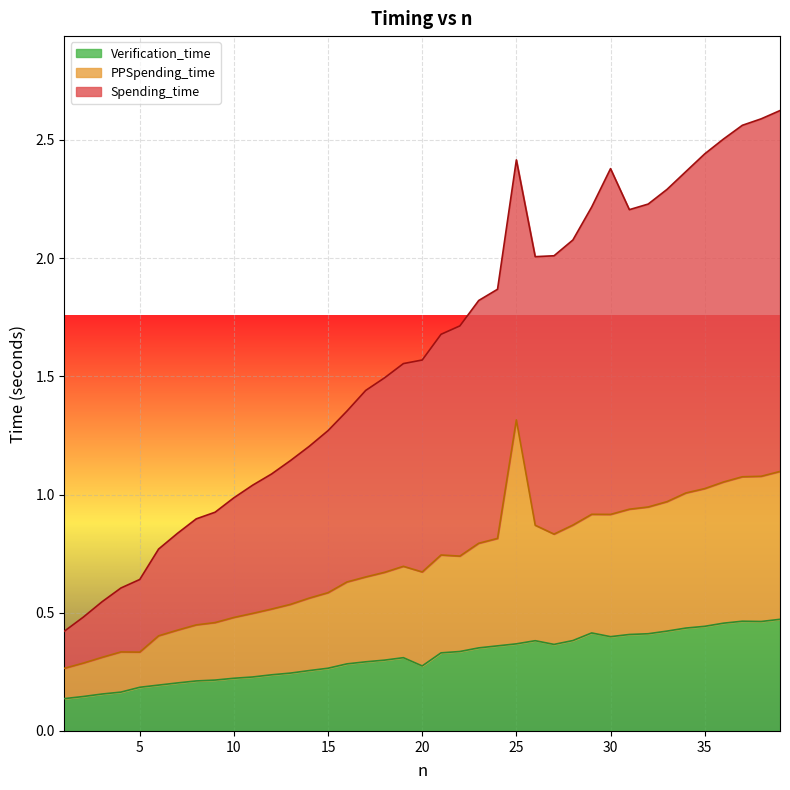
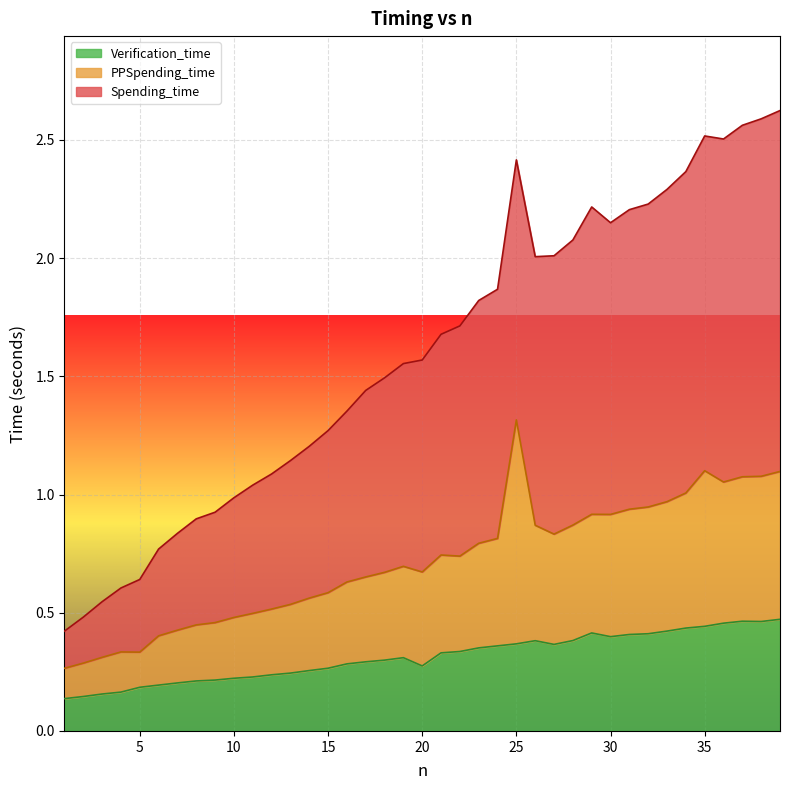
Spending_time, 30: 1.46 -> 1.23
PPSpending_time, 35: 0.58 -> 0.66
